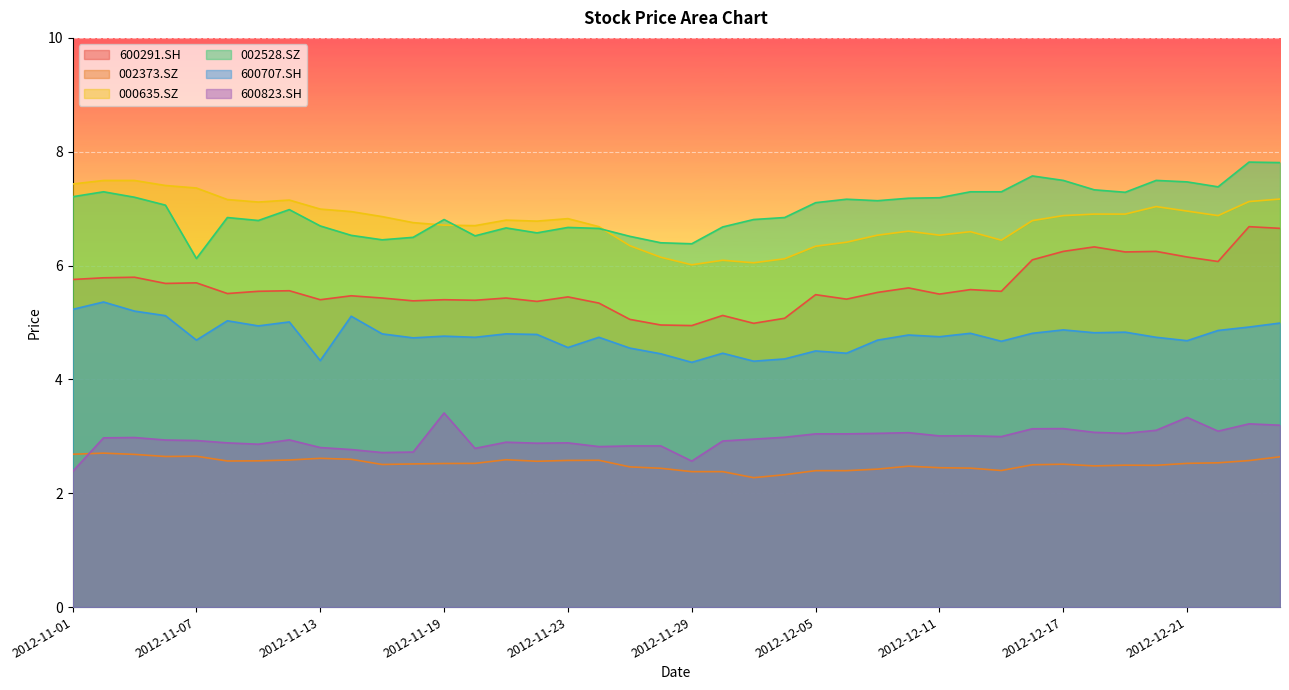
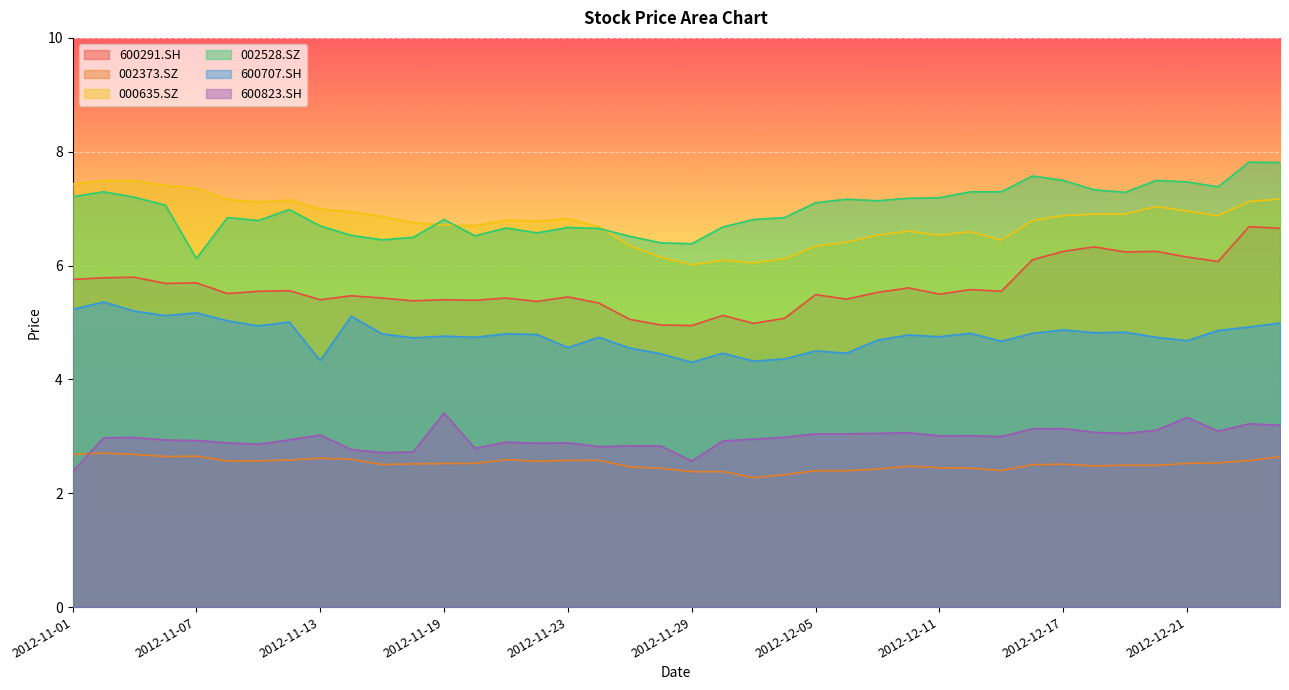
600707.SH, 2012-11-07: 4.7 -> 5.2
600823.SH, 2012-11-13: 2.8 -> 3.0
